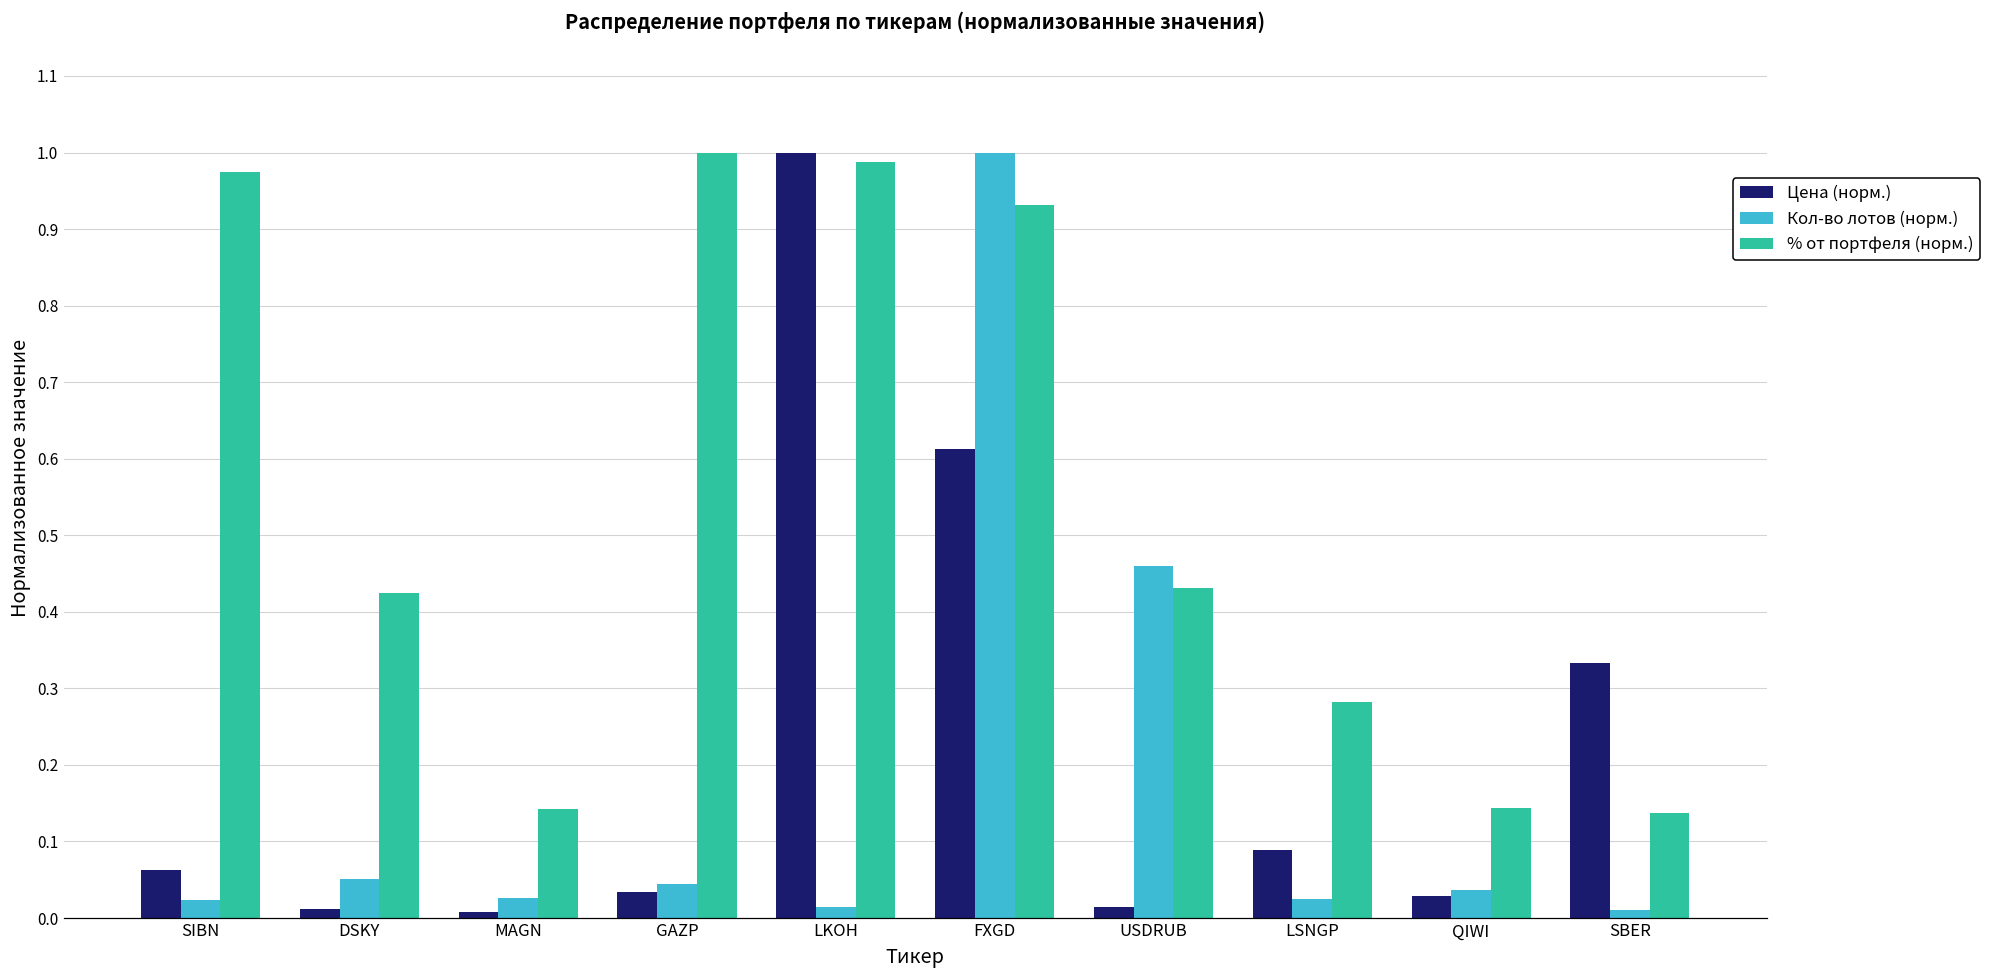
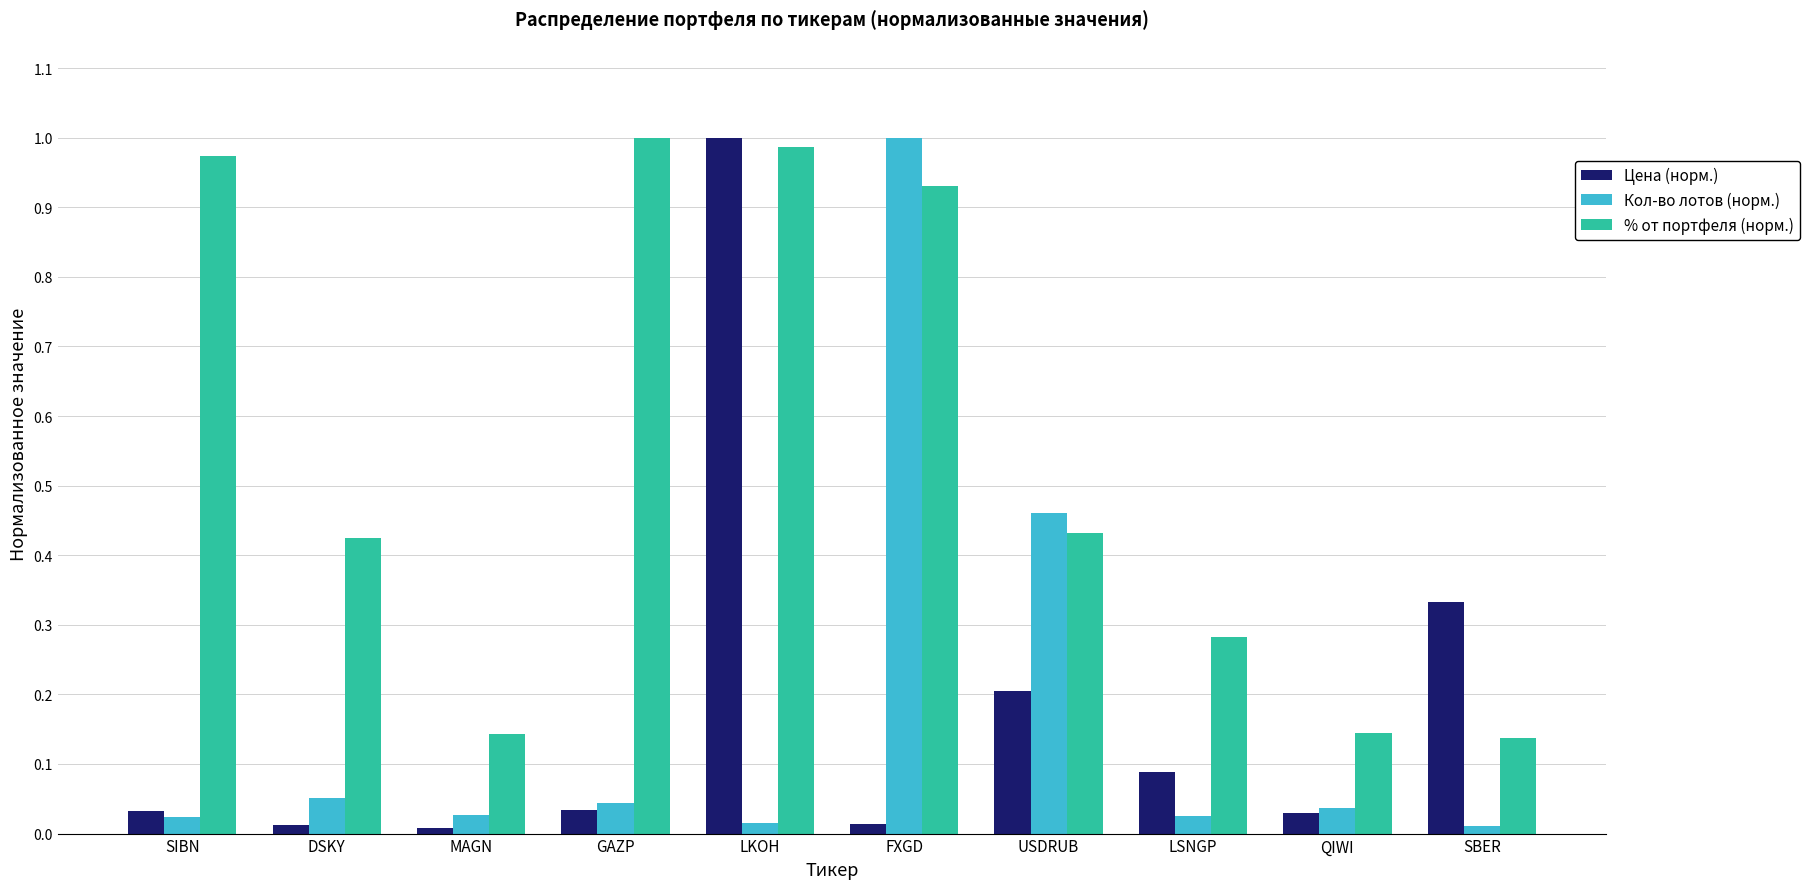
Цена (норм.), SIBN: 0.06 -> 0.03
Цена (норм.), FXGD: 0.61 -> 0.01
Цена (норм.), USDRUB: 0.01 -> 0.21
